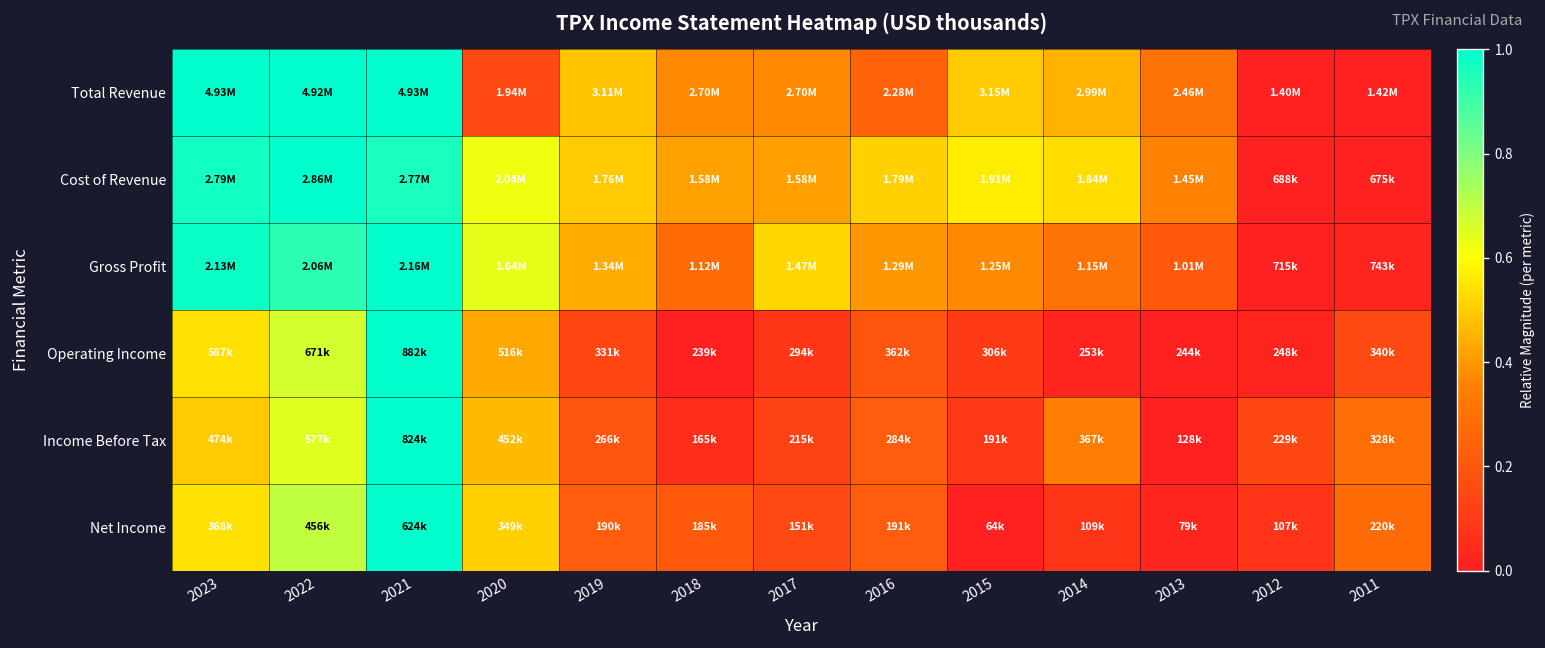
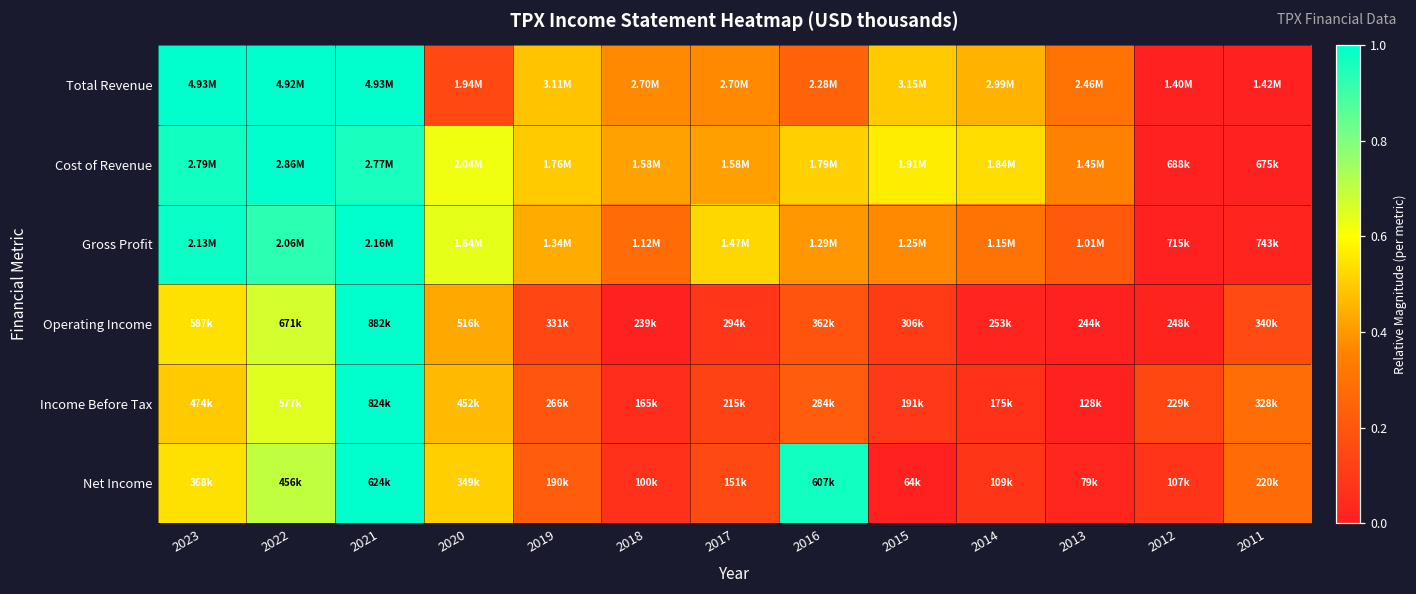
Income Before Tax, 2014: 367k -> 175k
Net Income, 2018: 185k -> 100k
Net Income, 2016: 191k -> 607k
